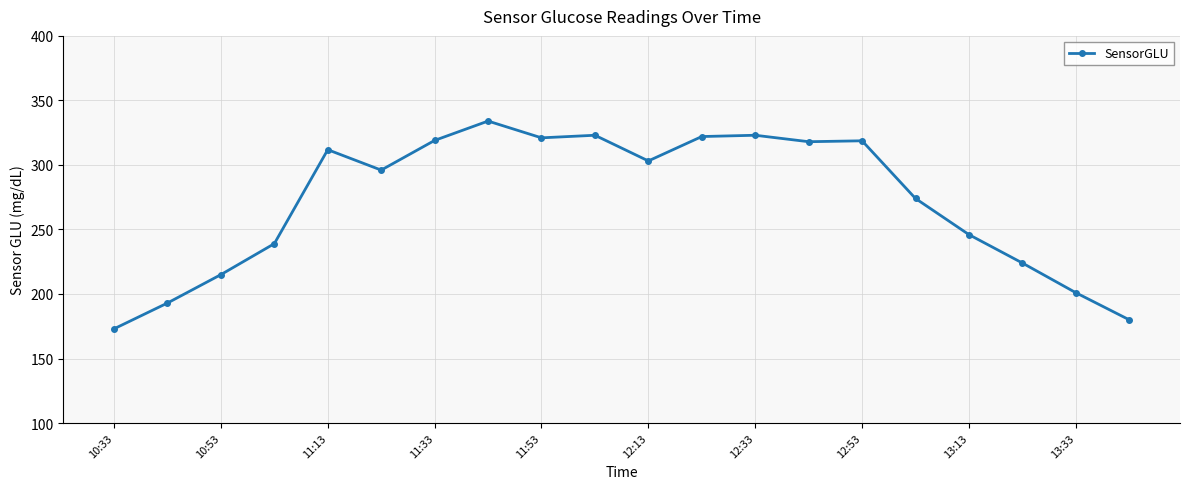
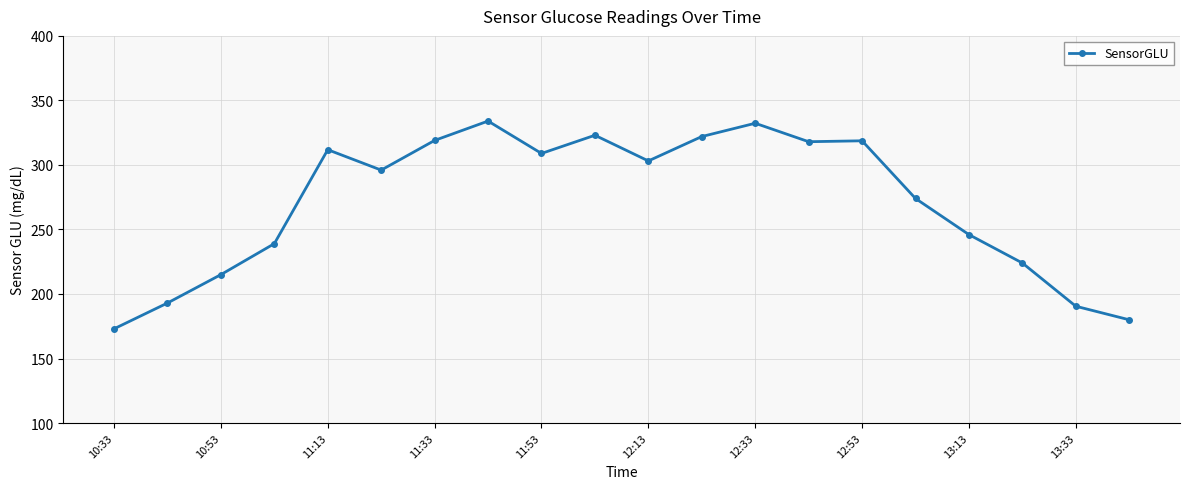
11:53: 321 -> 309
12:33: 323 -> 332
13:33: 201 -> 191
